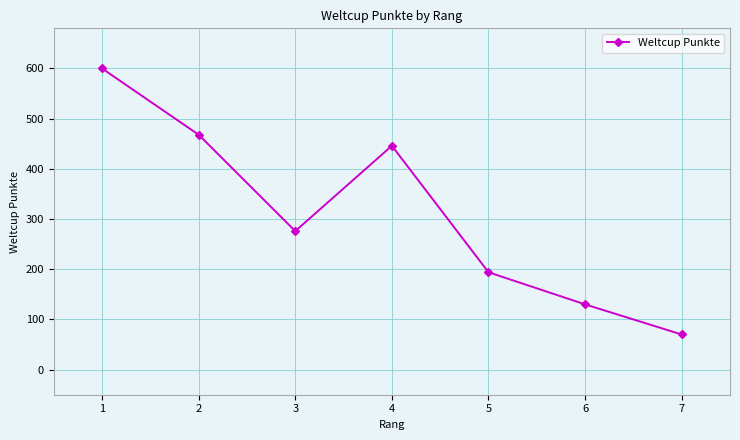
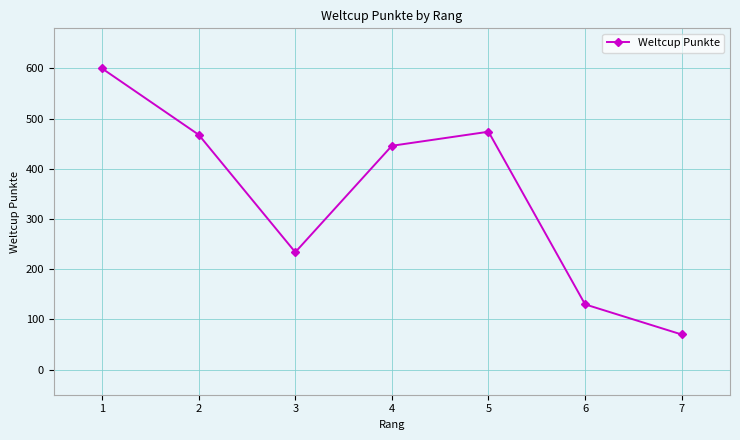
3: 280 -> 230
5: 190 -> 470
